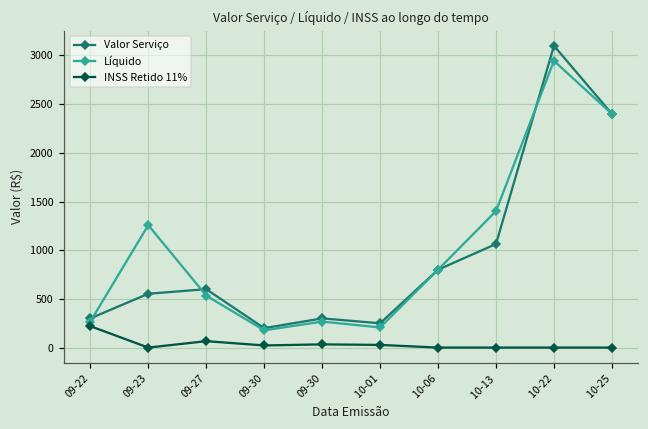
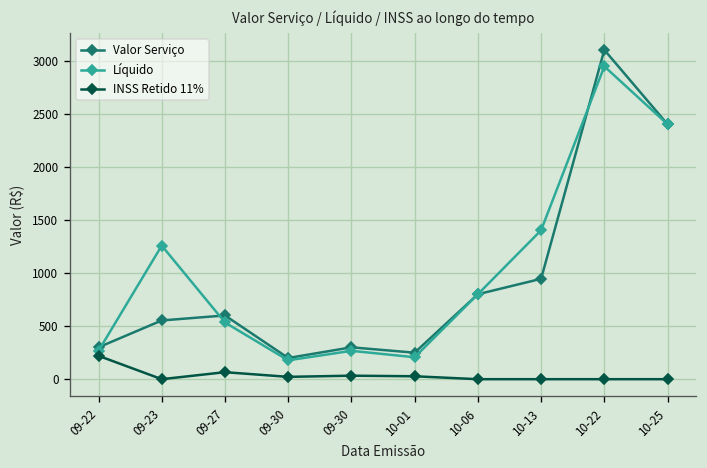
Valor Serviço, 10-13: 1100 -> 900
